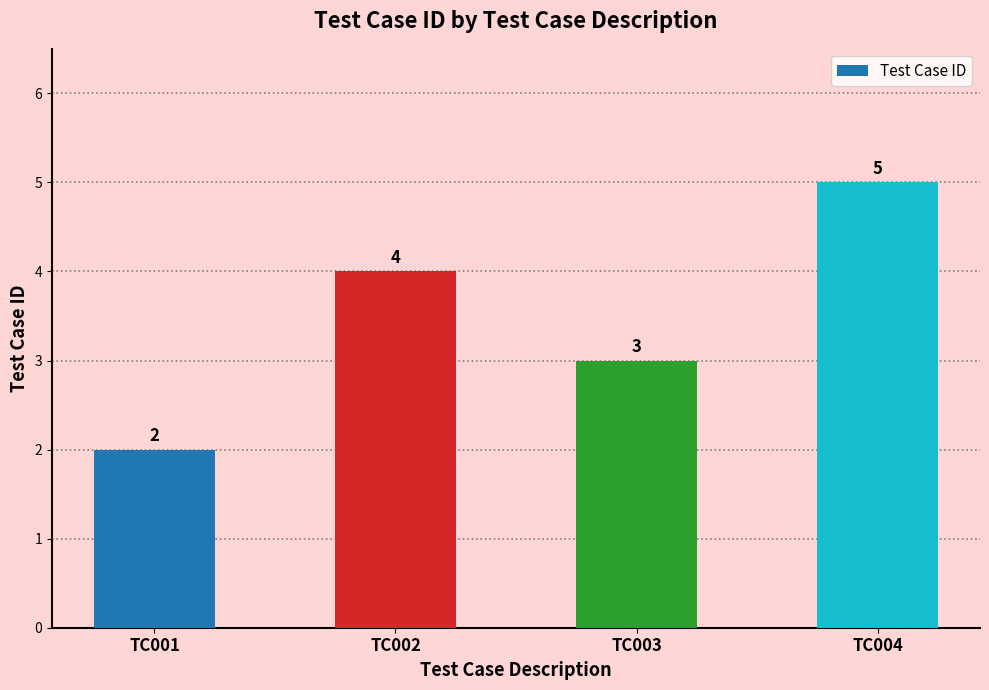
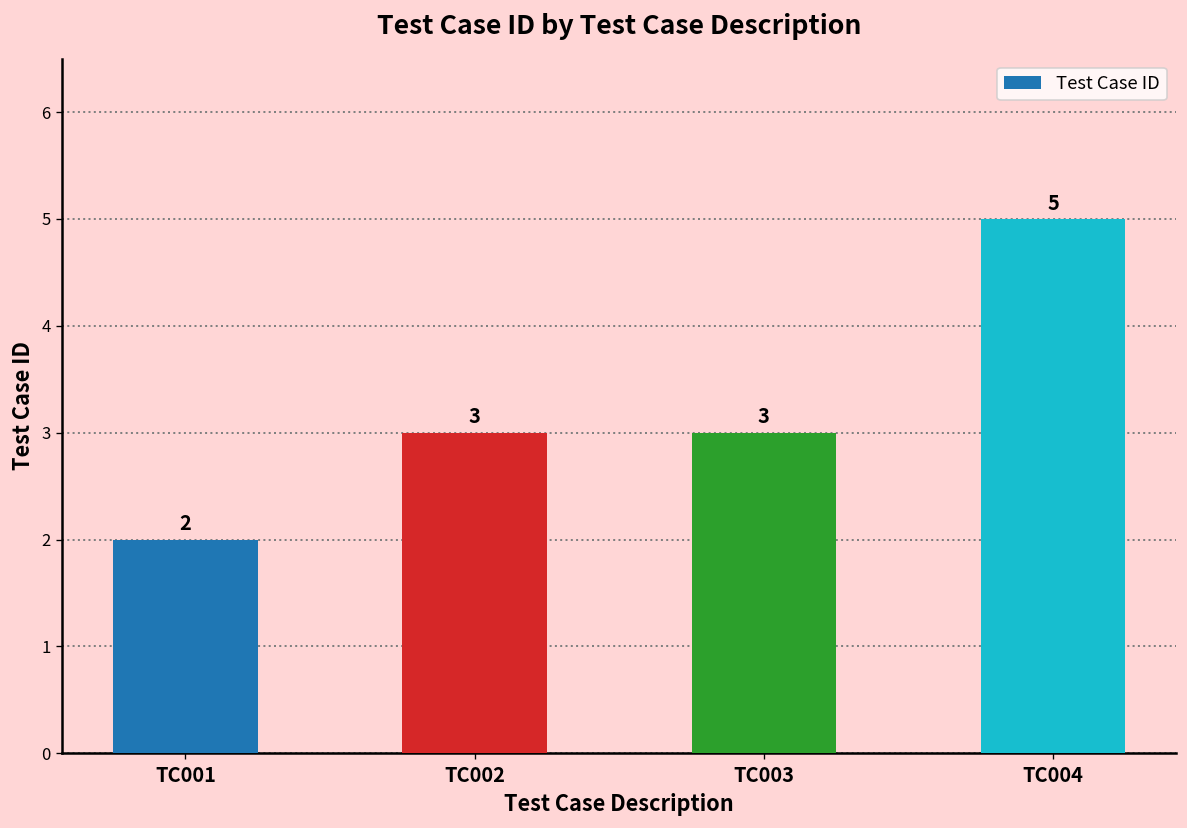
TC002: 4 -> 3
